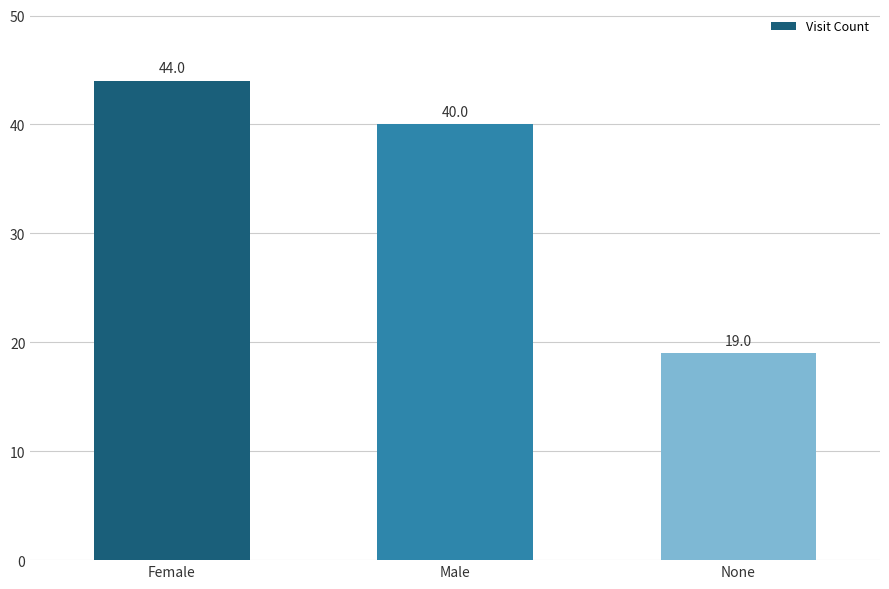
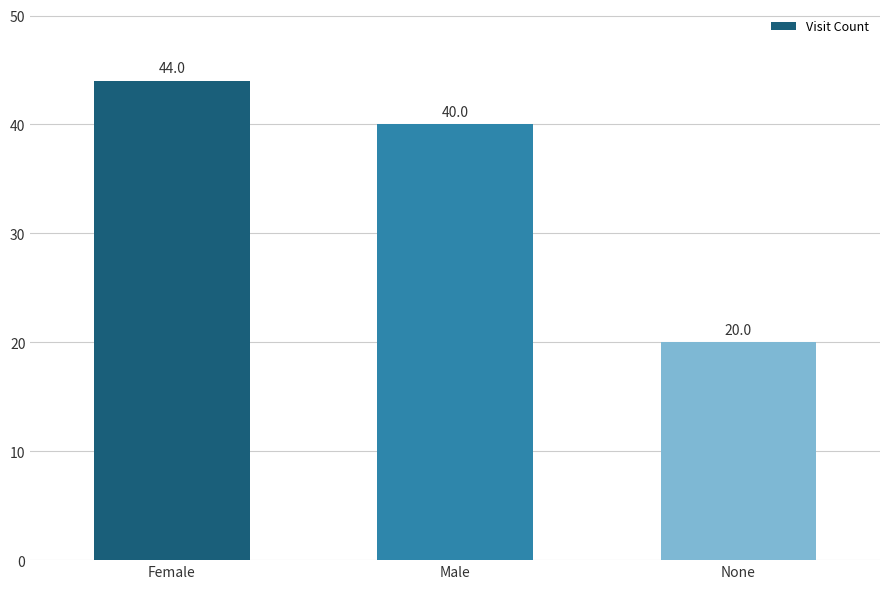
None: 19.0 -> 20.0
